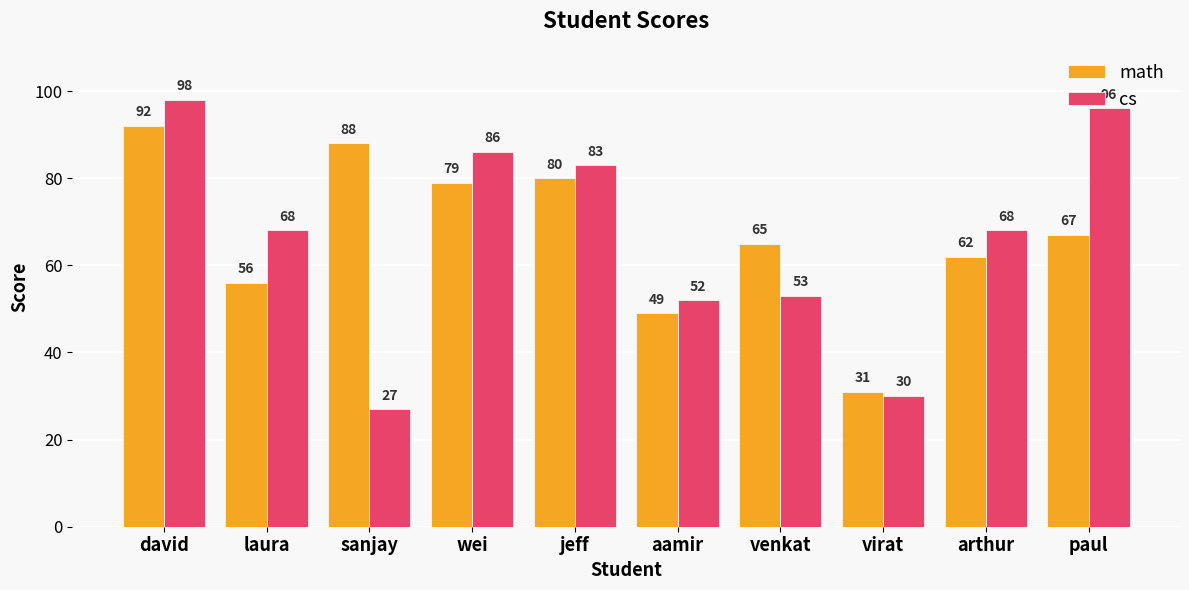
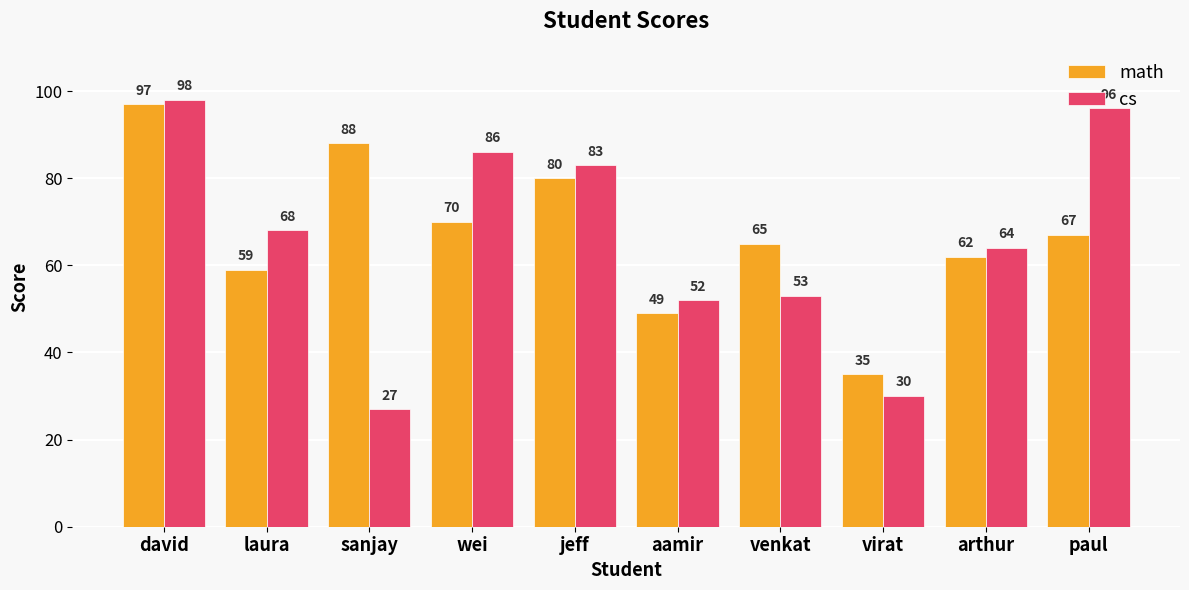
math, david: 92 -> 97
math, laura: 56 -> 59
math, wei: 79 -> 70
math, virat: 31 -> 35
cs, arthur: 68 -> 64
